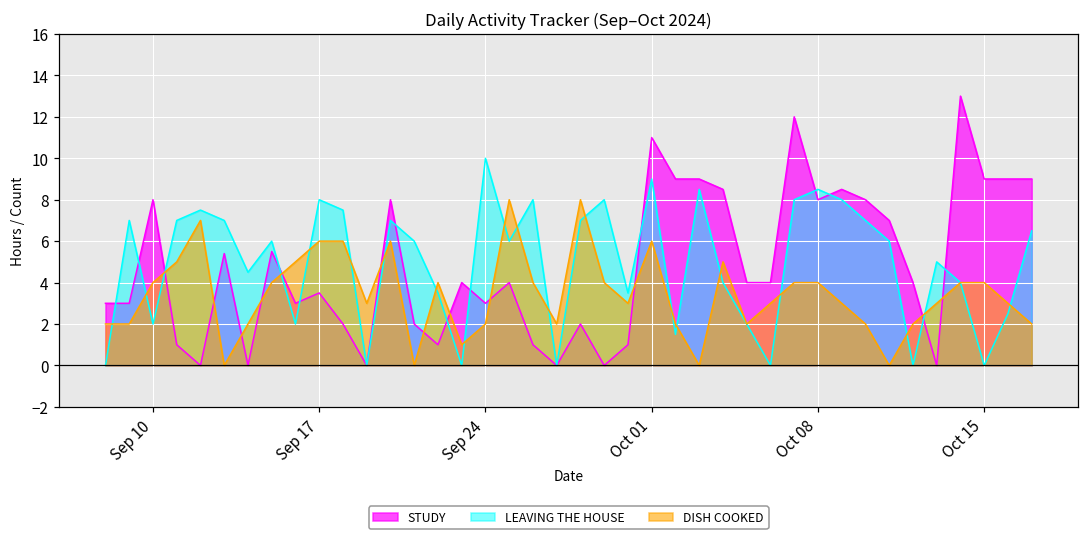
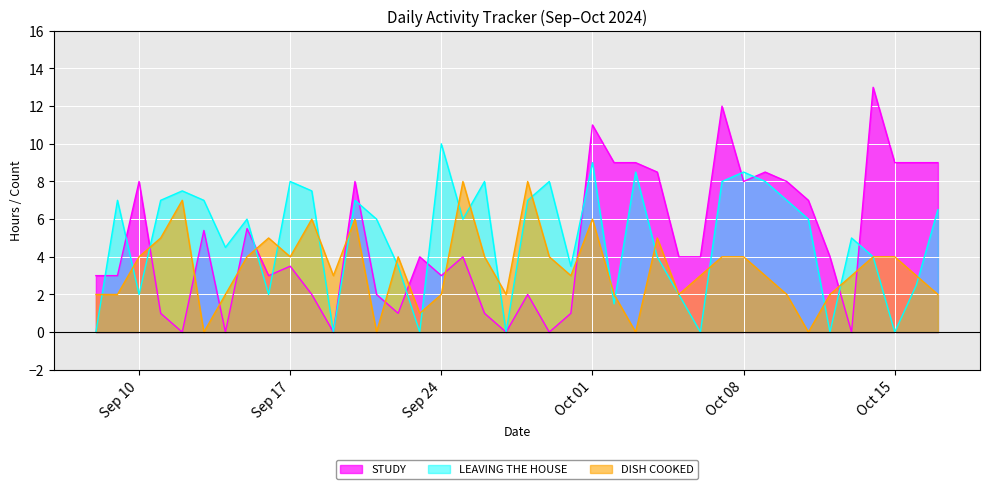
DISH COOKED, Sep 17: 6 -> 4
